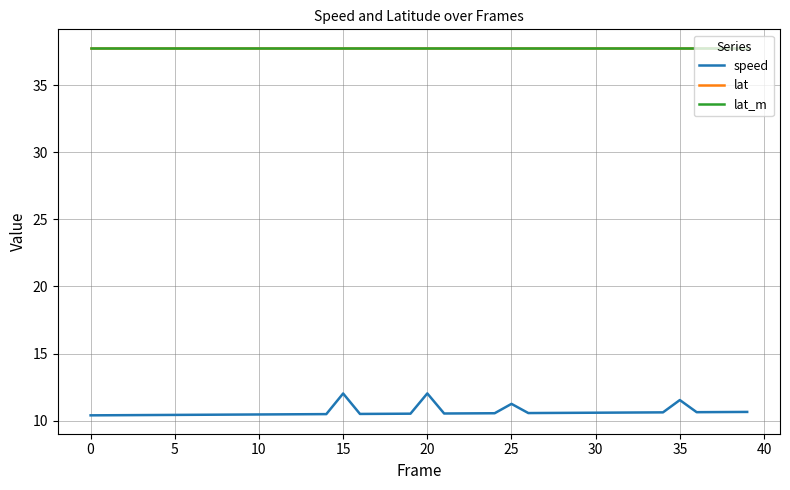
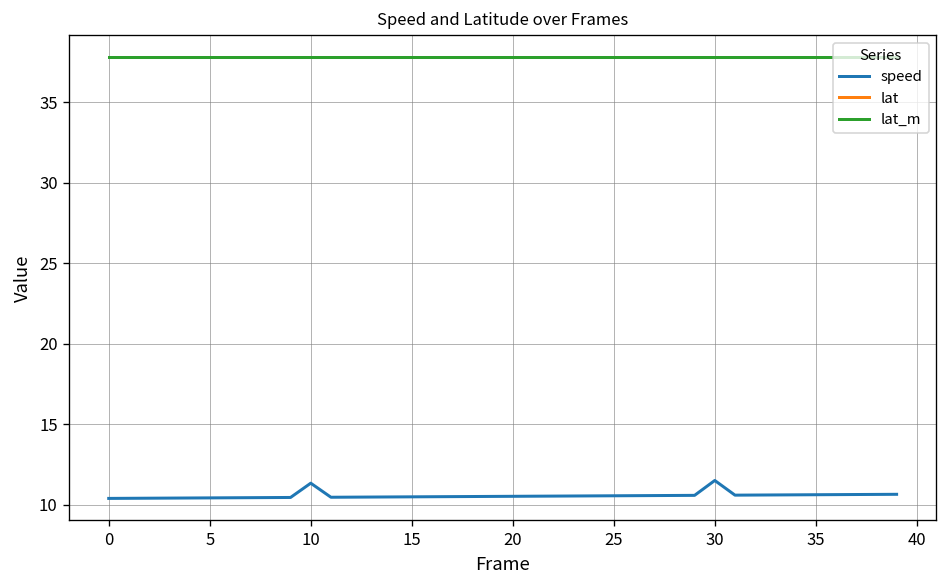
speed, 10: 10.5 -> 11.3
speed, 15: 12.0 -> 10.5
speed, 20: 12.0 -> 10.5
speed, 25: 11.2 -> 10.6
speed, 30: 10.6 -> 11.5
speed, 35: 11.5 -> 10.6
